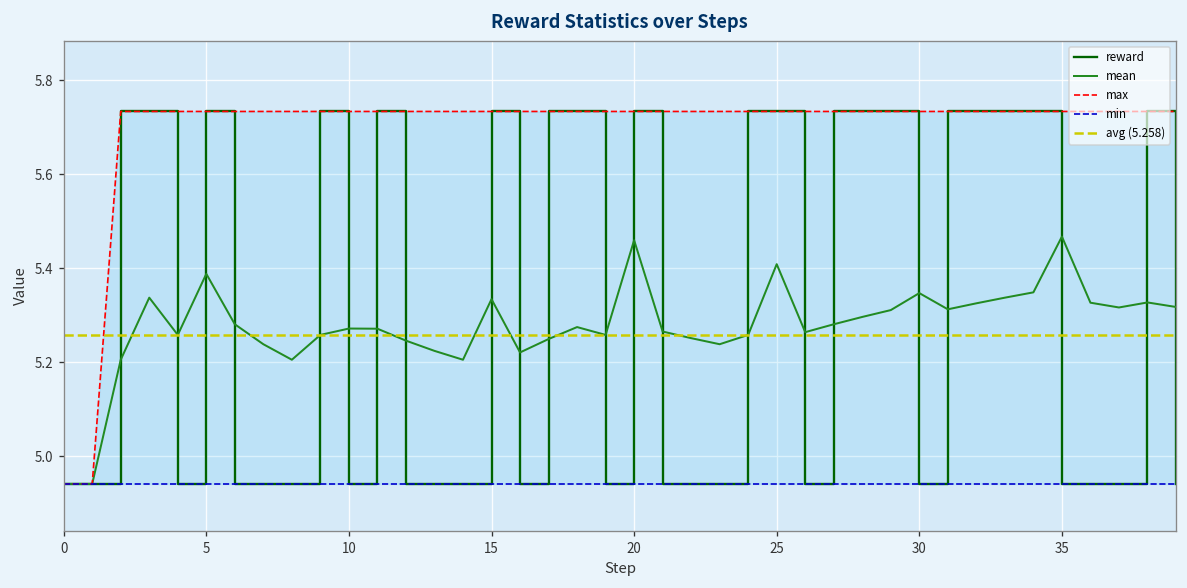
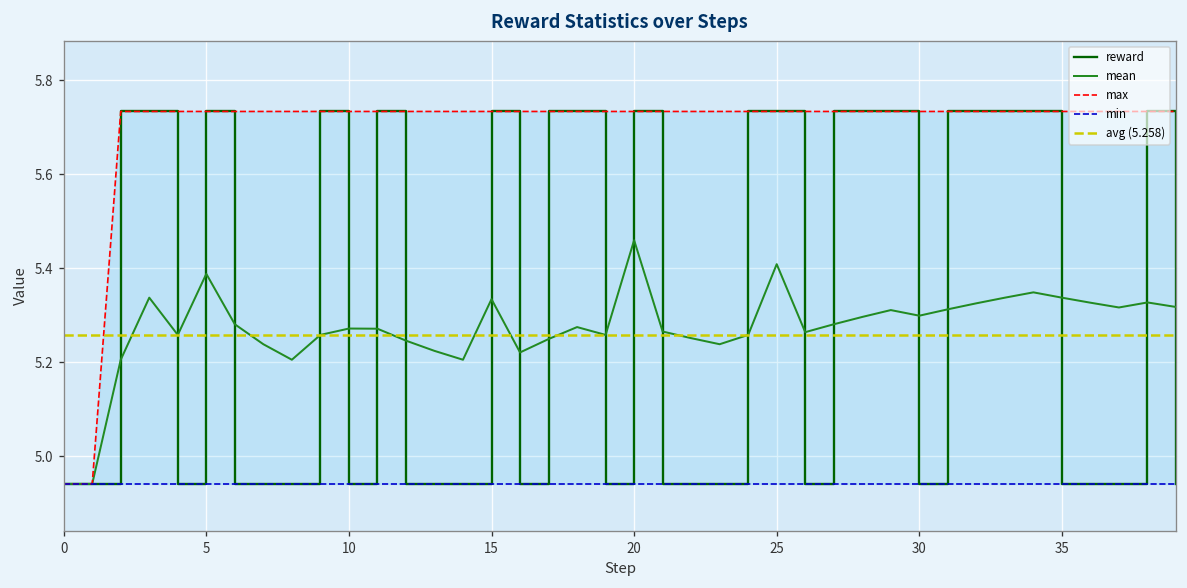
mean, 30: 5.35 -> 5.30
mean, 35: 5.47 -> 5.34
